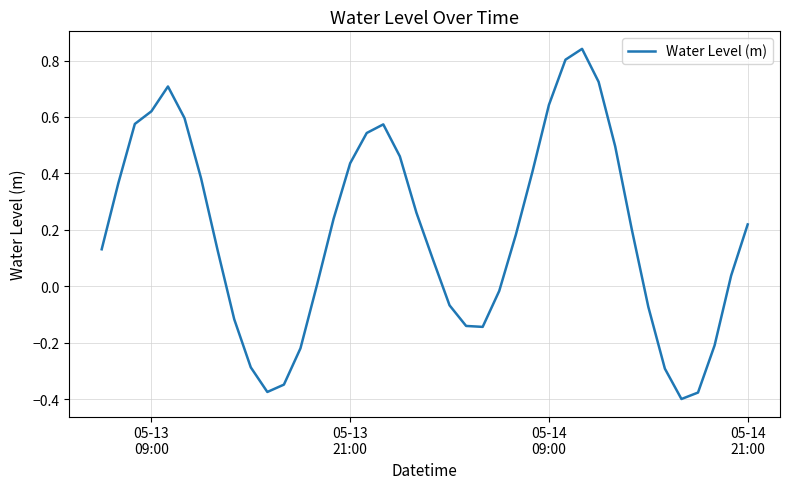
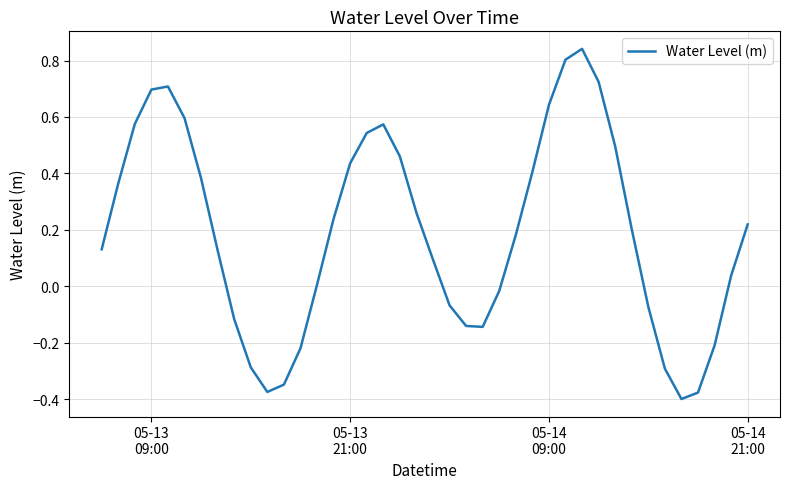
05-13 09:00: 0.62 -> 0.70
